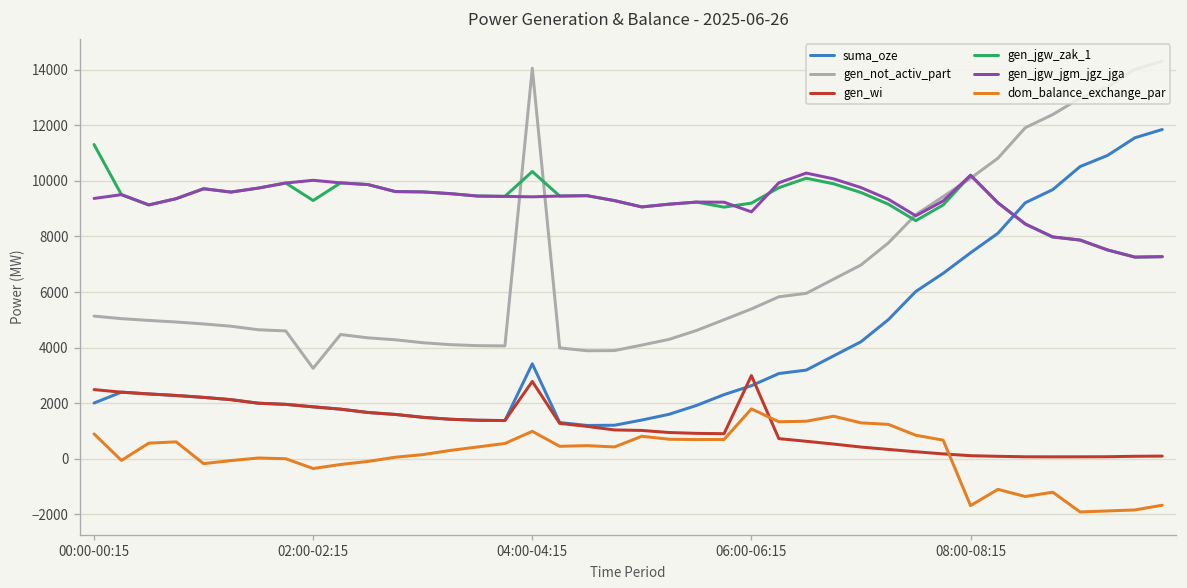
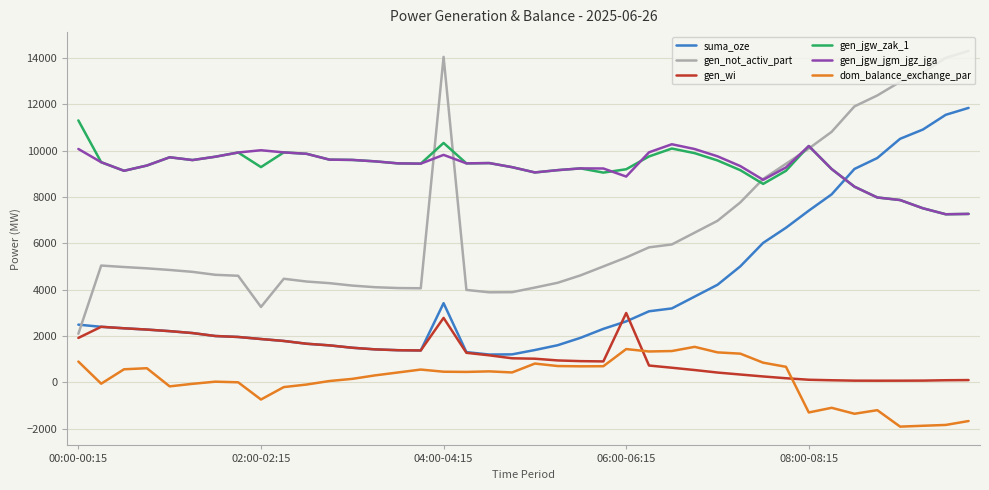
suma_oze, 00:00-00:15: 2000 -> 2500
gen_not_activ_part, 00:00-00:15: 5100 -> 2100
gen_wi, 00:00-00:15: 2500 -> 1900
gen_jgw_jgm_jgz_jga, 00:00-00:15: 9400 -> 10100
dom_balance_exchange_par, 02:00-02:15: -400 -> -700
gen_jgw_jgm_jgz_jga, 04:00-04:15: 9400 -> 9800
dom_balance_exchange_par, 04:00-04:15: 1000 -> 500
dom_balance_exchange_par, 06:00-06:15: 1800 -> 1400
dom_balance_exchange_par, 08:00-08:15: -1700 -> -1300
